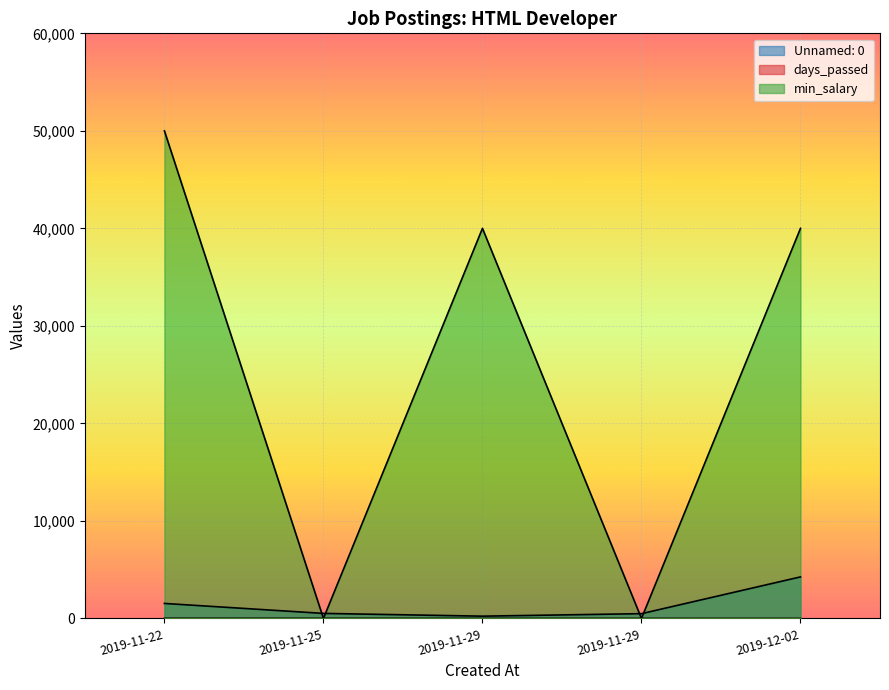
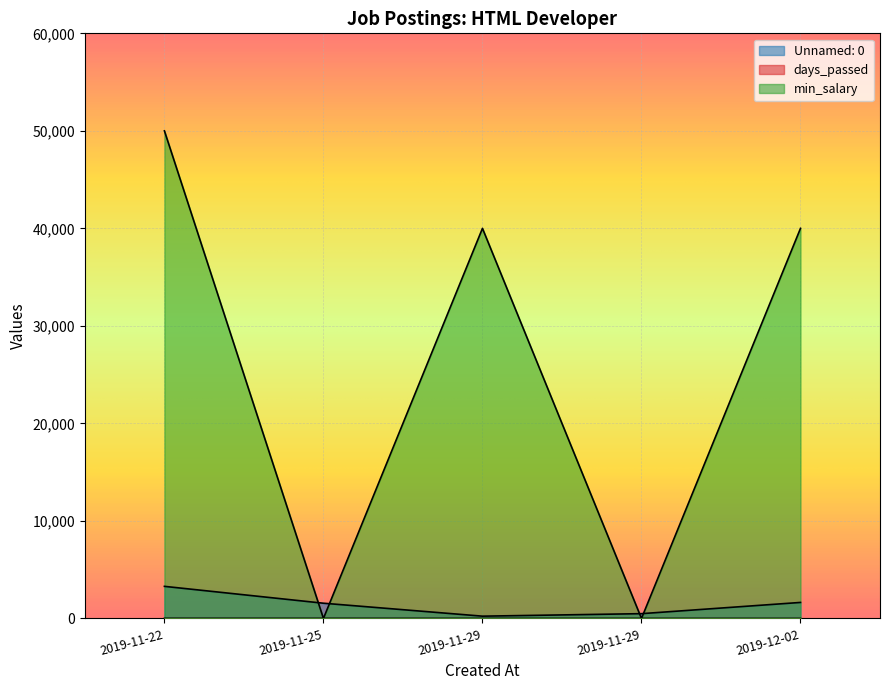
Unnamed: 0, 2019-11-22: 2,000 -> 3,000
Unnamed: 0, 2019-11-25: 1,000 -> 2,000
Unnamed: 0, 2019-12-02: 4,000 -> 2,000
